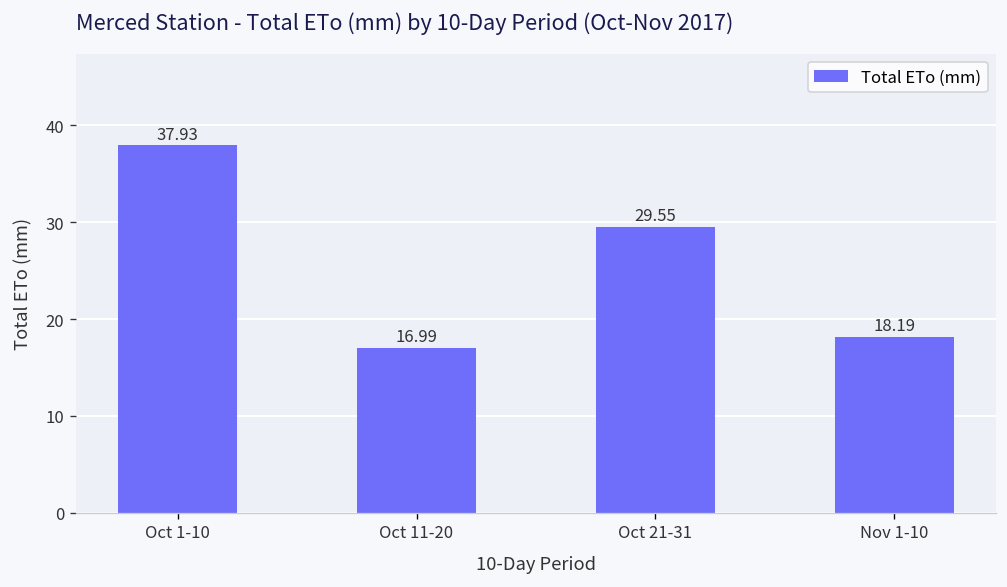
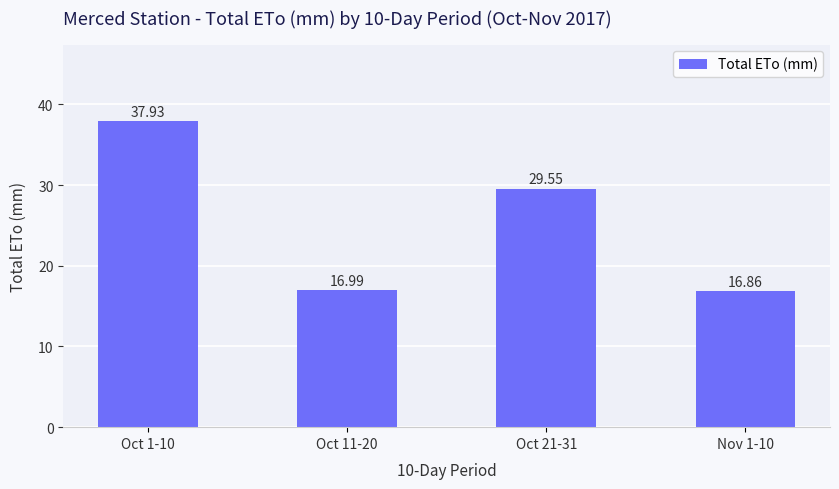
Nov 1-10: 18.19 -> 16.86
